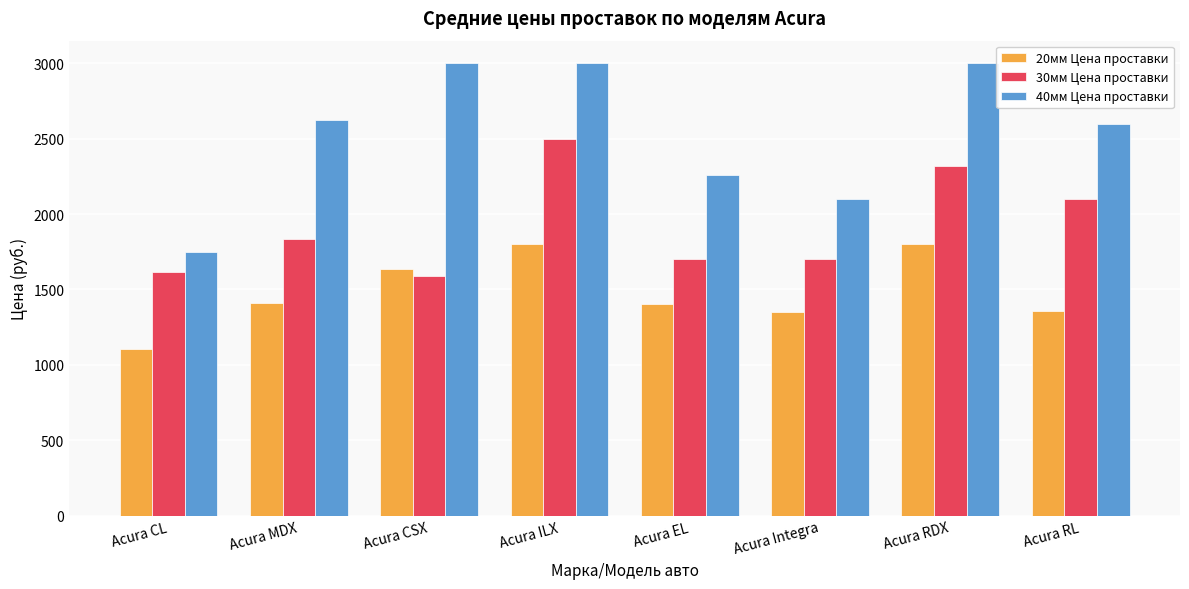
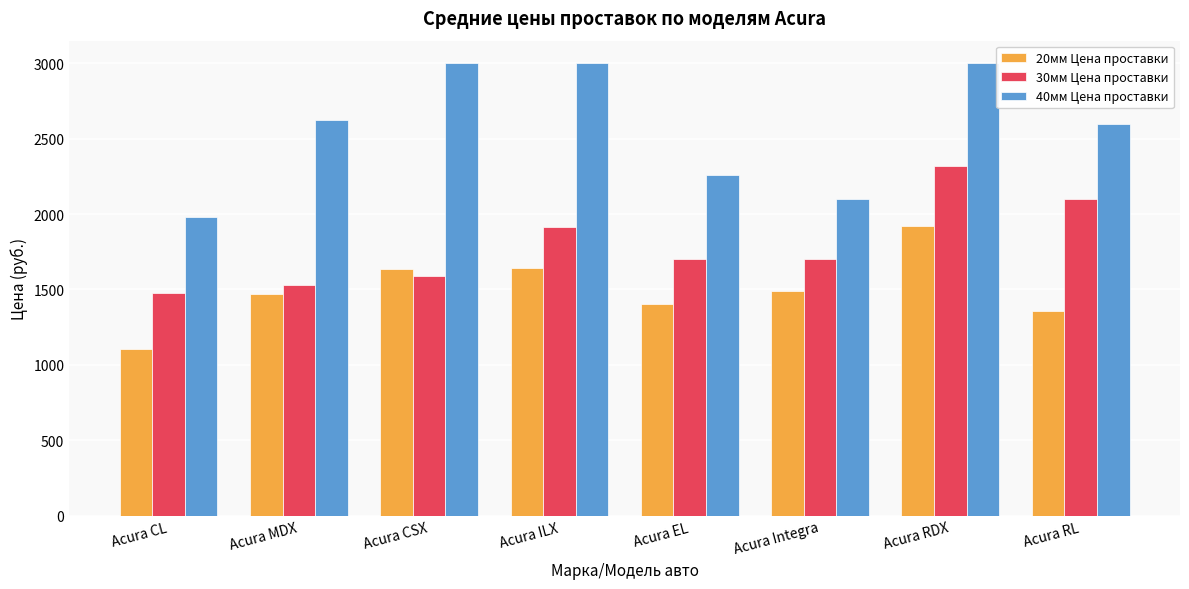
30мм Цена проставки, Acura CL: 1620 -> 1480
40мм Цена проставки, Acura CL: 1750 -> 1980
20мм Цена проставки, Acura MDX: 1410 -> 1470
30мм Цена проставки, Acura MDX: 1830 -> 1530
20мм Цена проставки, Acura ILX: 1800 -> 1640
30мм Цена проставки, Acura ILX: 2500 -> 1920
20мм Цена проставки, Acura Integra: 1350 -> 1490
20мм Цена проставки, Acura RDX: 1800 -> 1920
